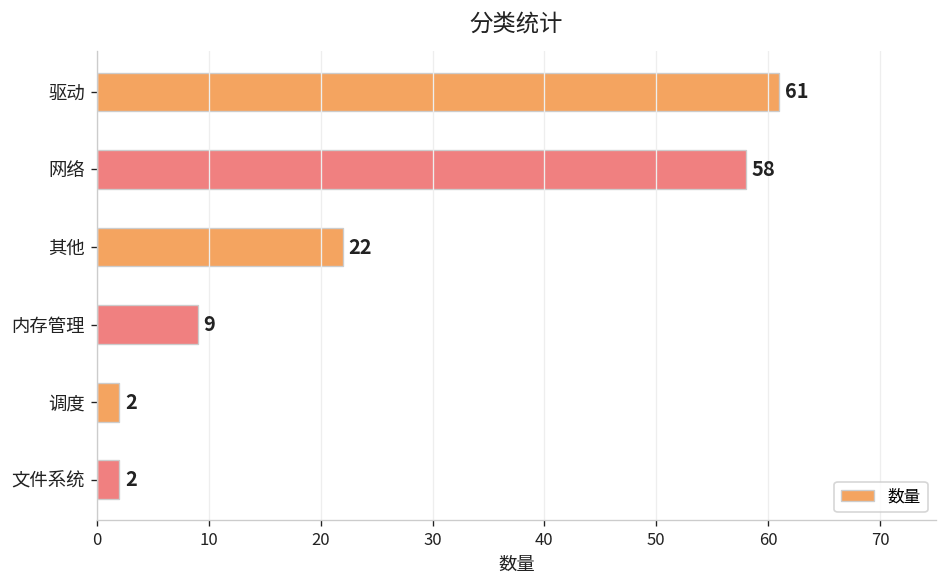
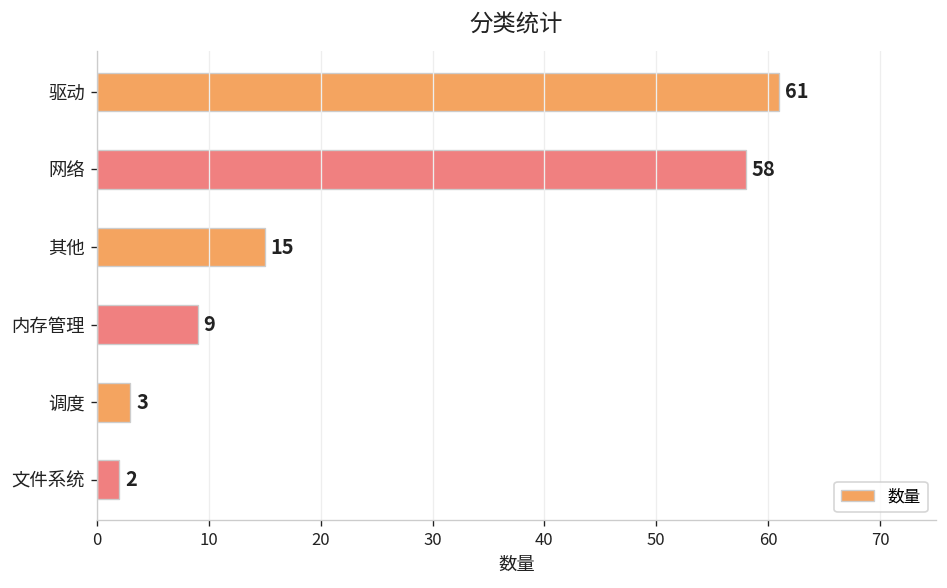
其他: 22 -> 15
调度: 2 -> 3
